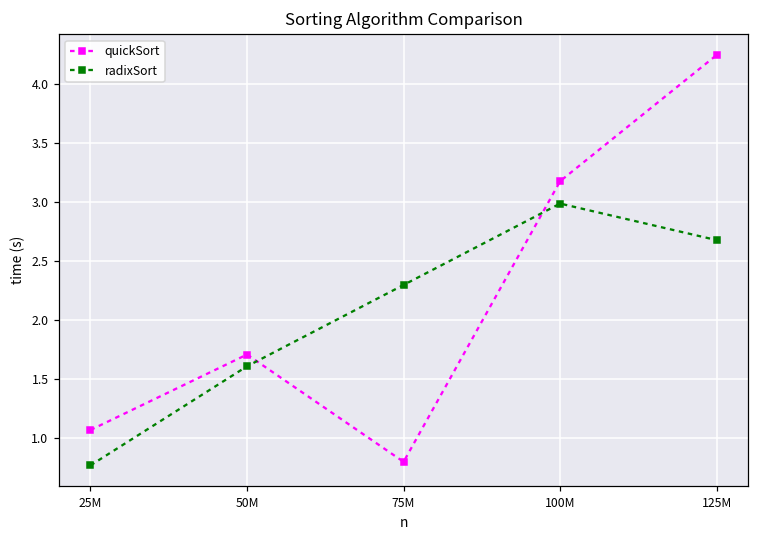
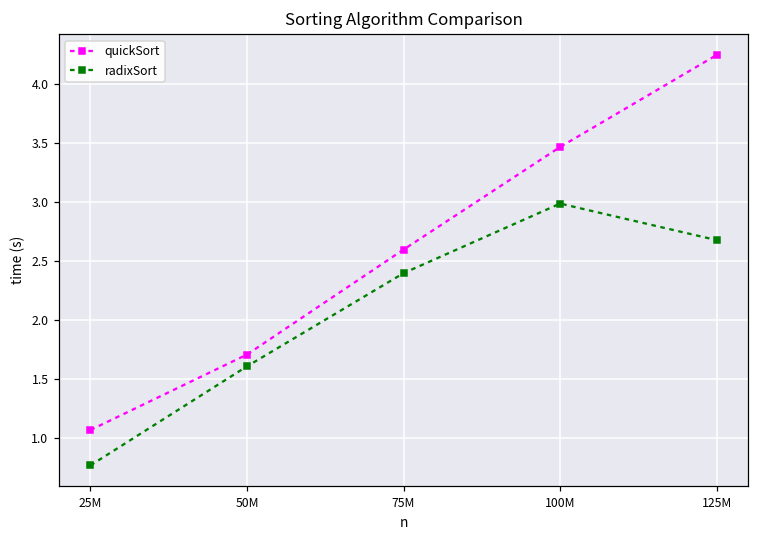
quickSort, 75M: 0.8 -> 2.6
radixSort, 75M: 2.3 -> 2.4
quickSort, 100M: 3.18 -> 3.47
